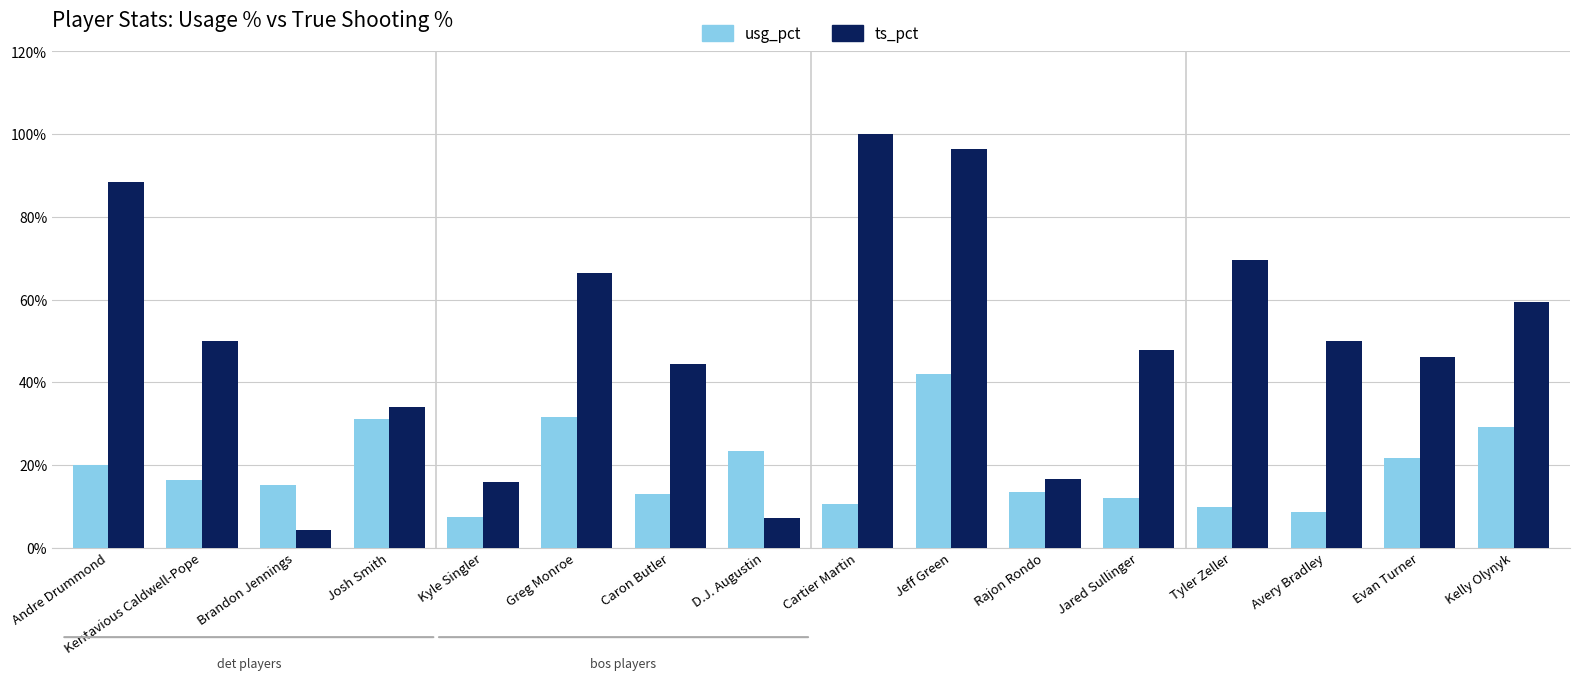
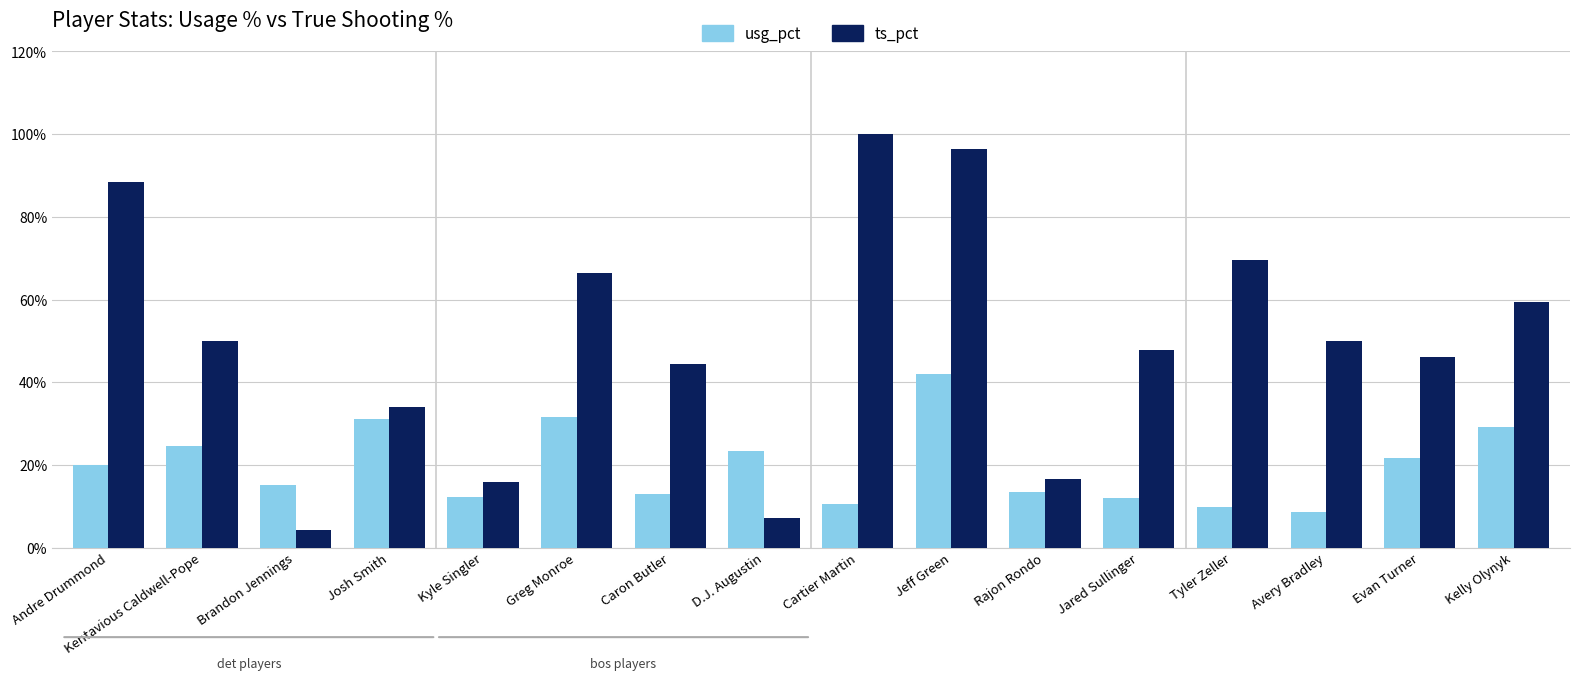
usg_pct, Kentavious Caldwell-Pope: 16% -> 25%
usg_pct, Kyle Singler: 7% -> 12%
